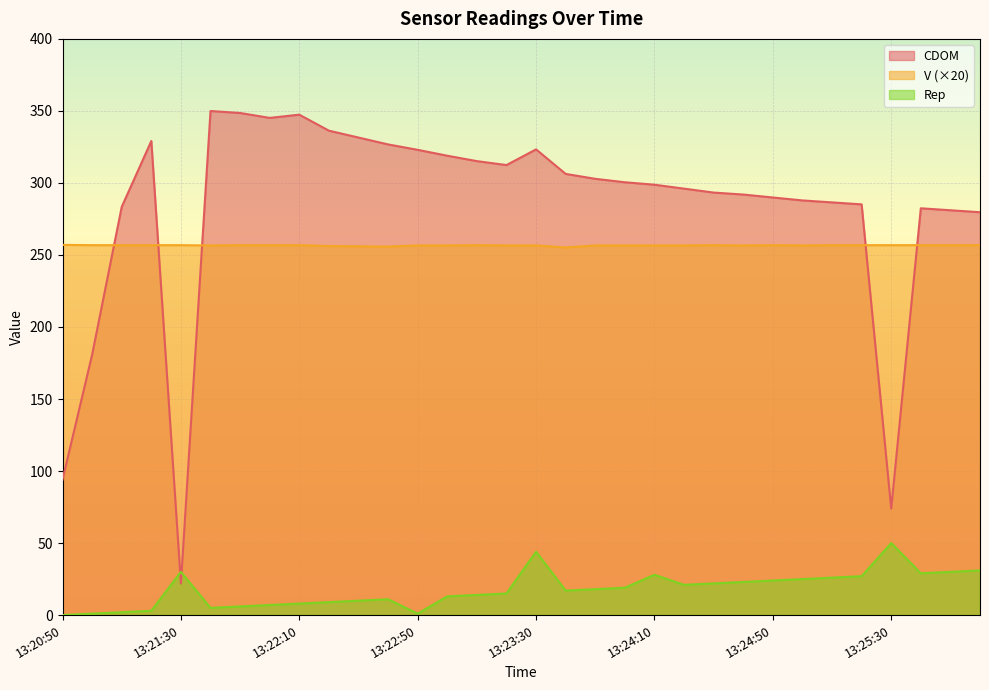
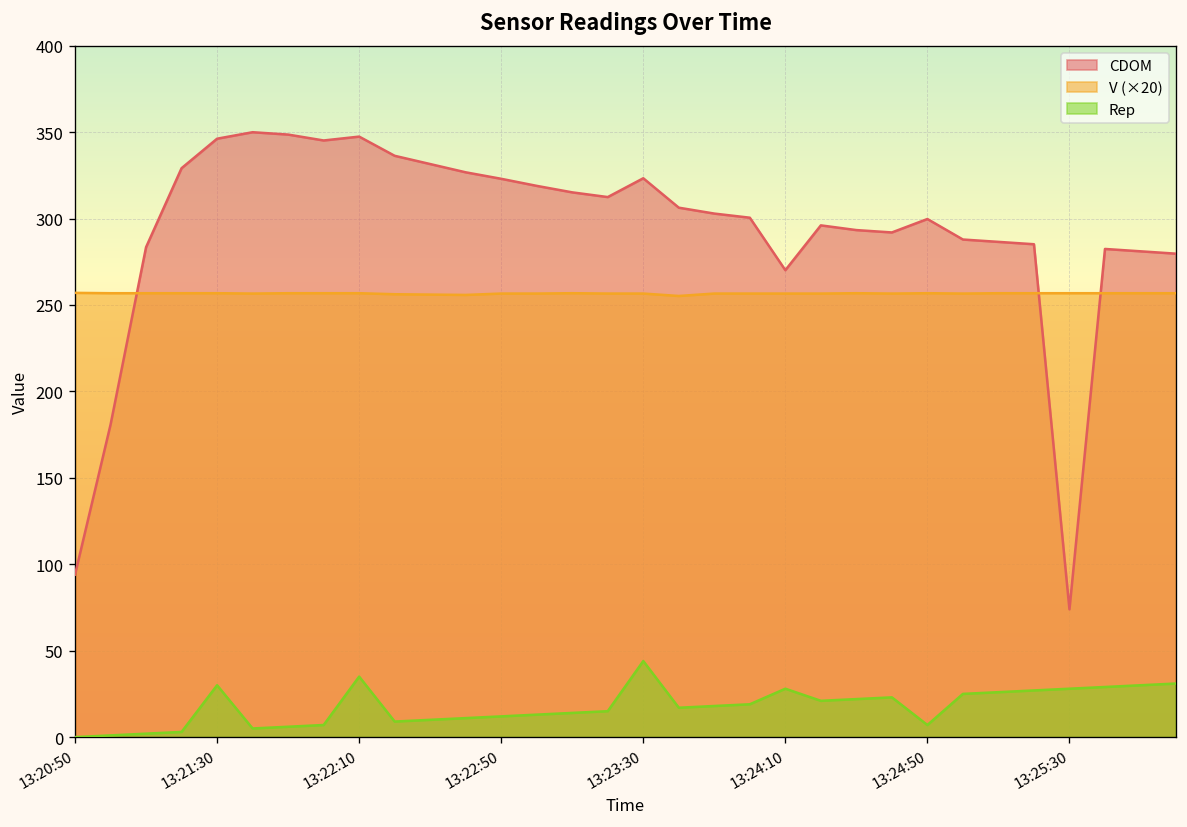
CDOM, 13:21:30: 22 -> 346
Rep, 13:22:10: 8 -> 35
Rep, 13:22:50: 1 -> 12
CDOM, 13:24:10: 299 -> 270
CDOM, 13:24:50: 290 -> 300
Rep, 13:24:50: 24 -> 7
Rep, 13:25:30: 50 -> 28
